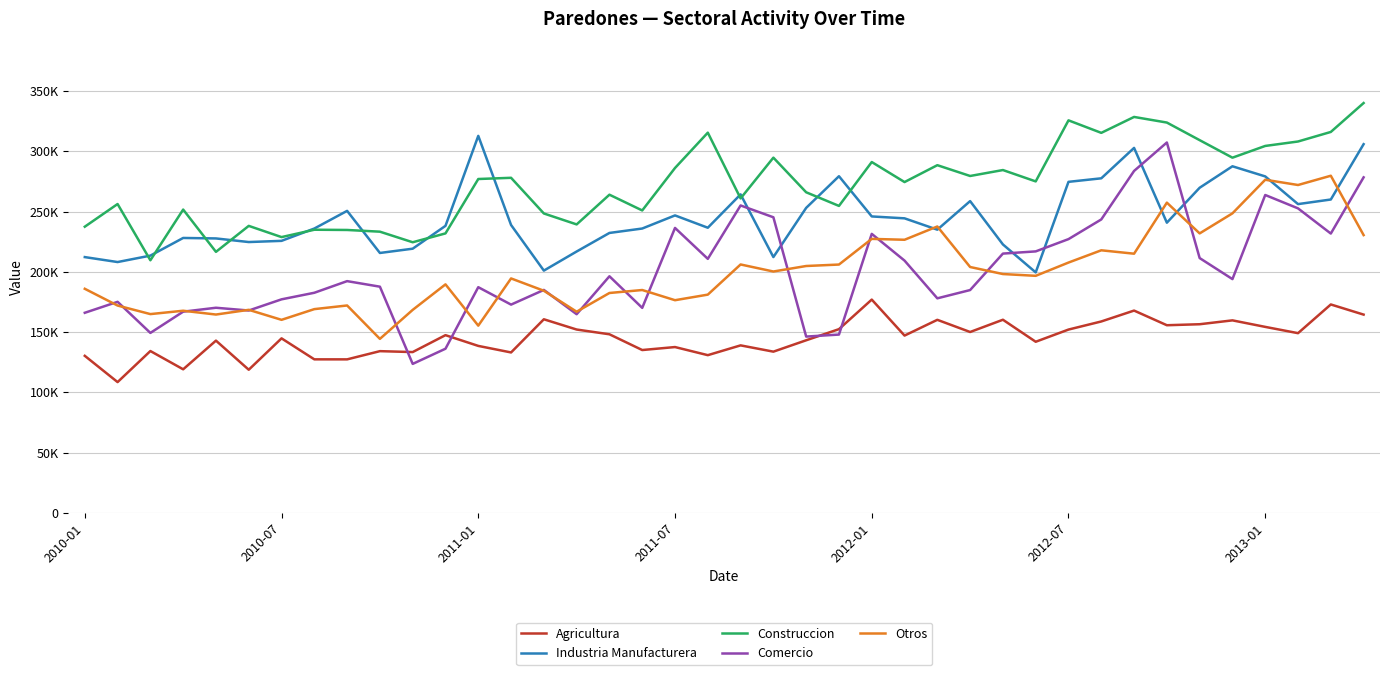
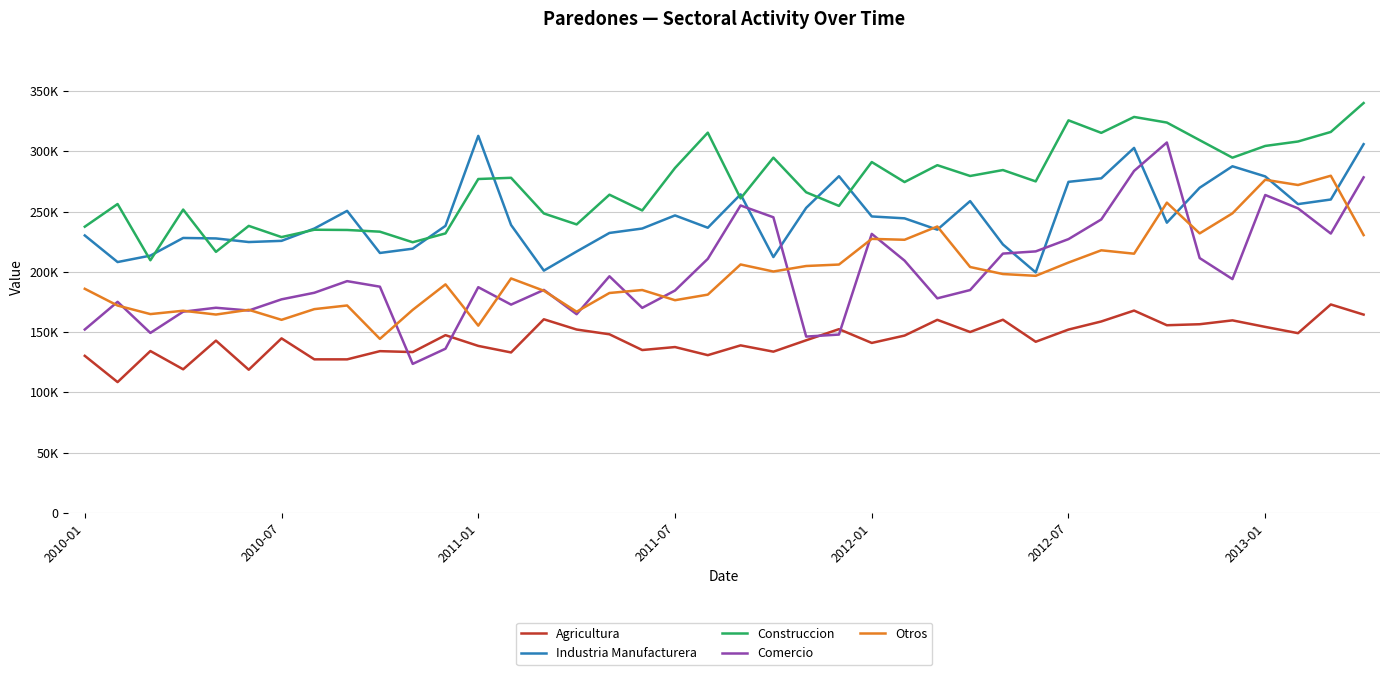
Industria Manufacturera, 2010-01: 212000 -> 230000
Comercio, 2010-01: 166000 -> 152000
Comercio, 2011-07: 236000 -> 184000
Agricultura, 2012-01: 177000 -> 141000
